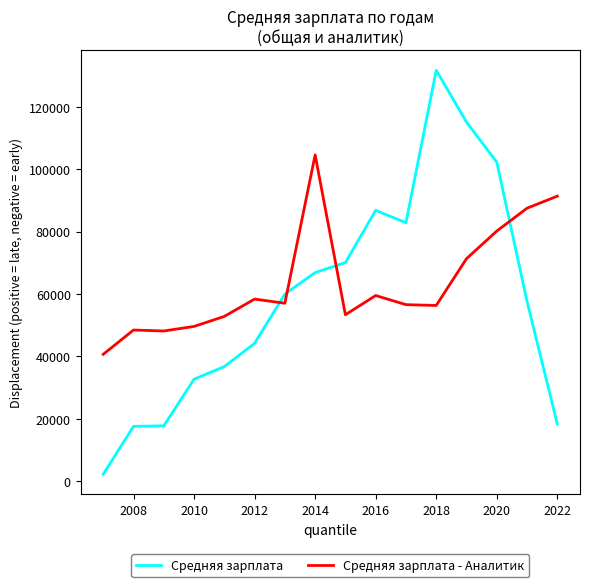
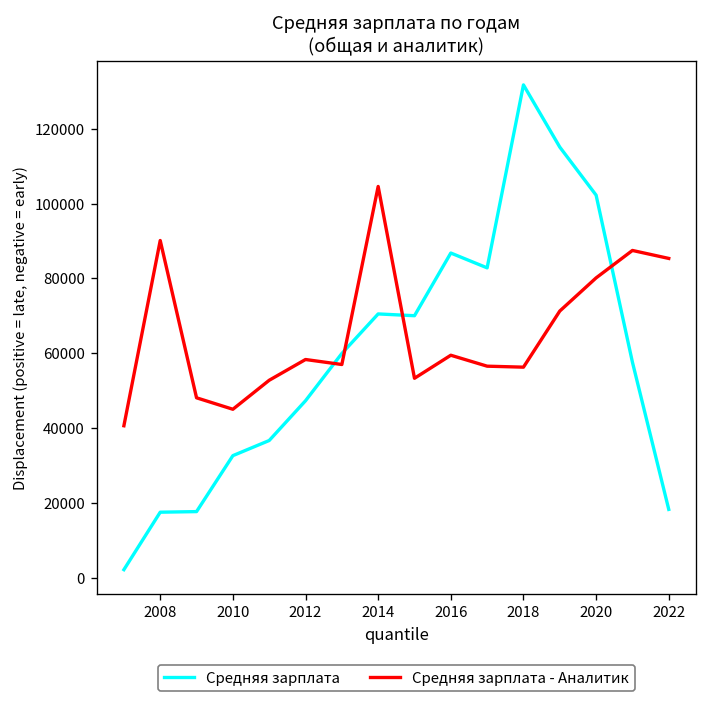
Средняя зарплата - Аналитик, 2008: 48000 -> 90000
Средняя зарплата - Аналитик, 2010: 50000 -> 45000
Средняя зарплата, 2012: 44000 -> 47000
Средняя зарплата, 2014: 67000 -> 71000
Средняя зарплата - Аналитик, 2022: 91000 -> 85000
